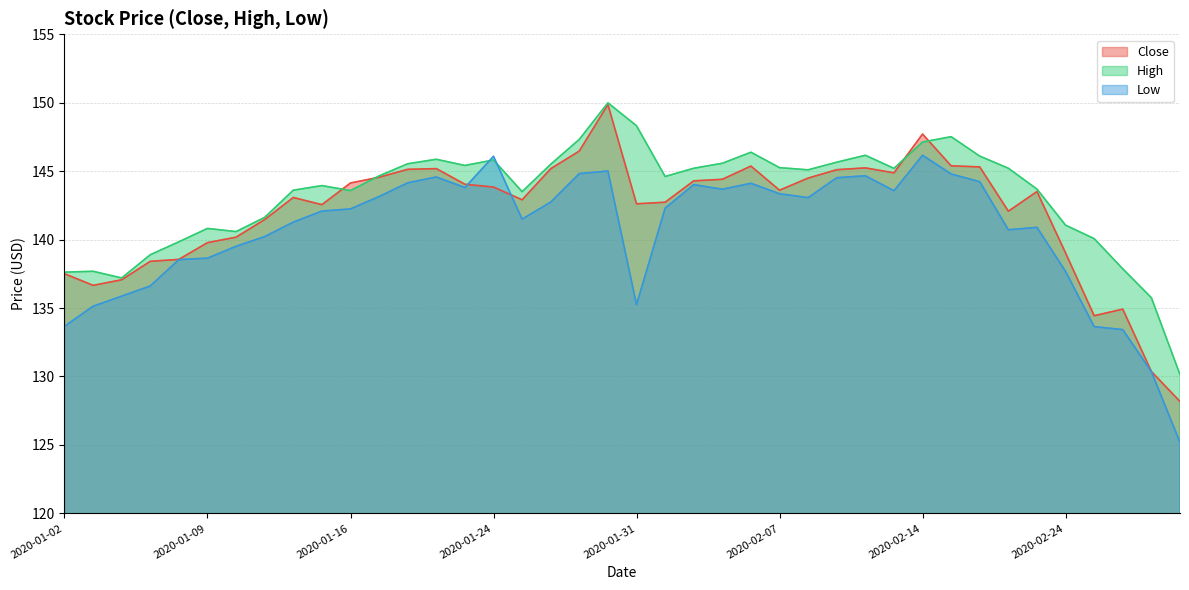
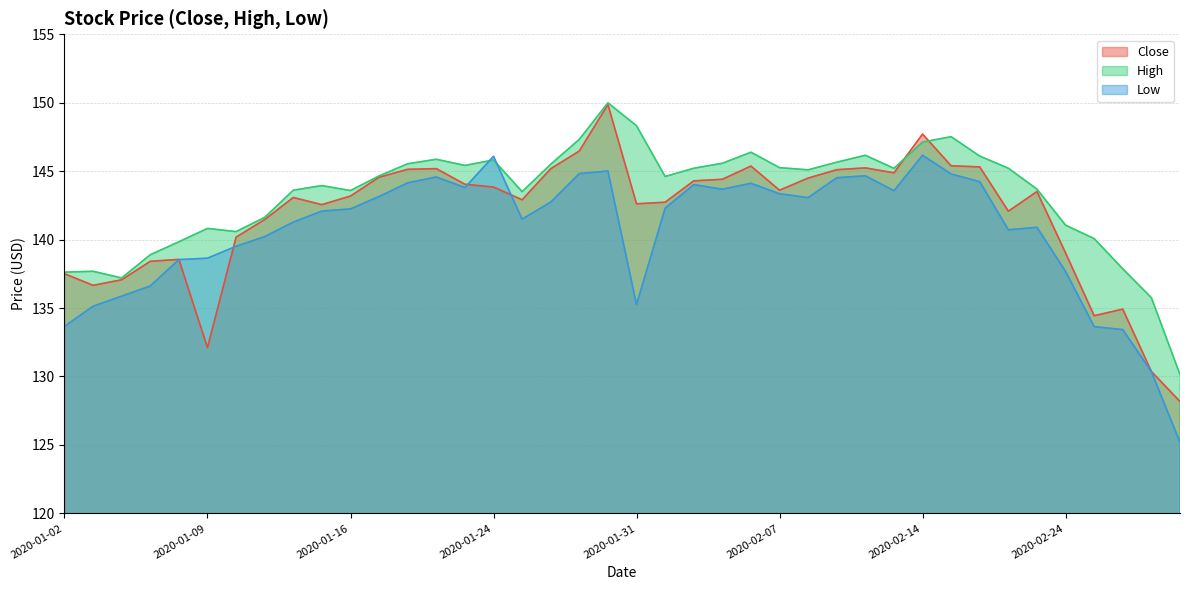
Close, 2020-01-09: 139.8 -> 132.1
Close, 2020-01-16: 144.1 -> 143.2
